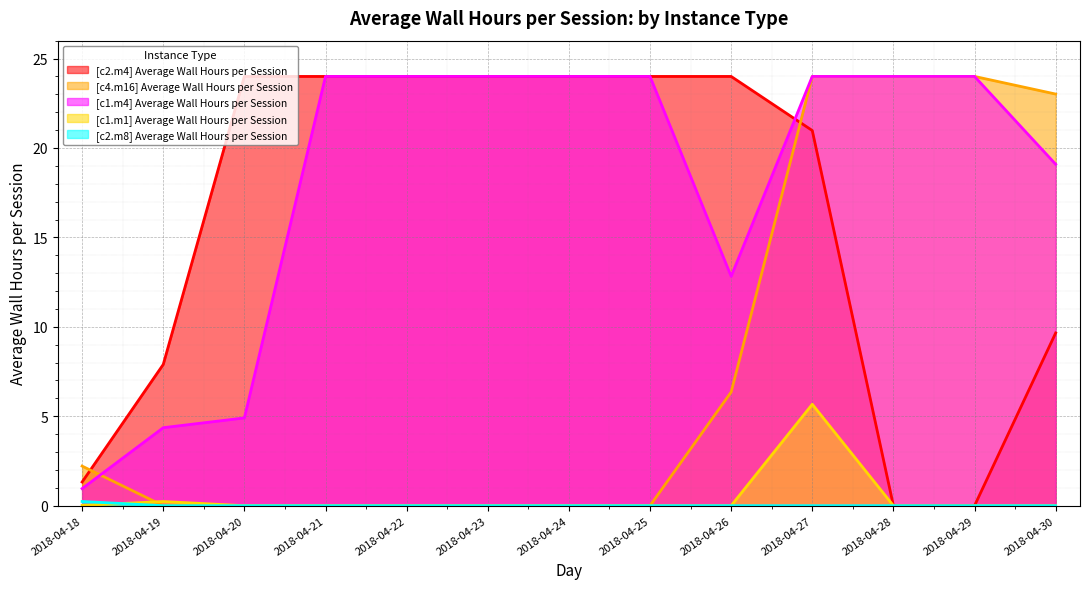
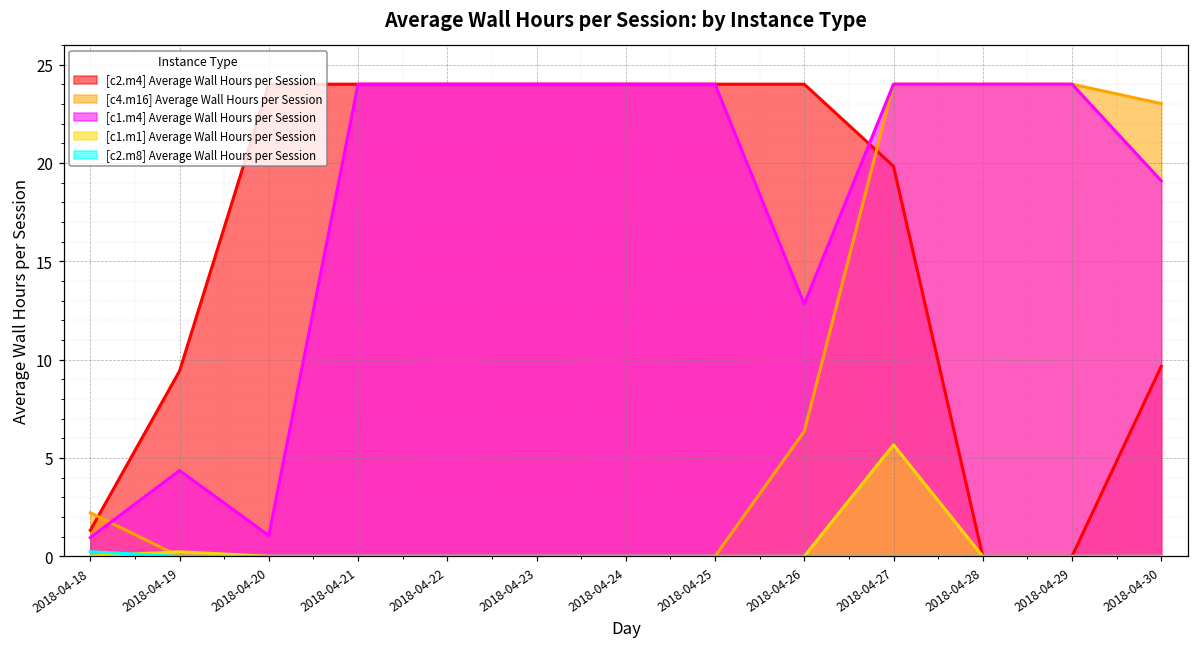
[c2.m4] Average Wall Hours per Session, 2018-04-19: 7.9 -> 9.4
[c1.m4] Average Wall Hours per Session, 2018-04-20: 4.9 -> 1.1
[c2.m4] Average Wall Hours per Session, 2018-04-27: 21.0 -> 19.8
